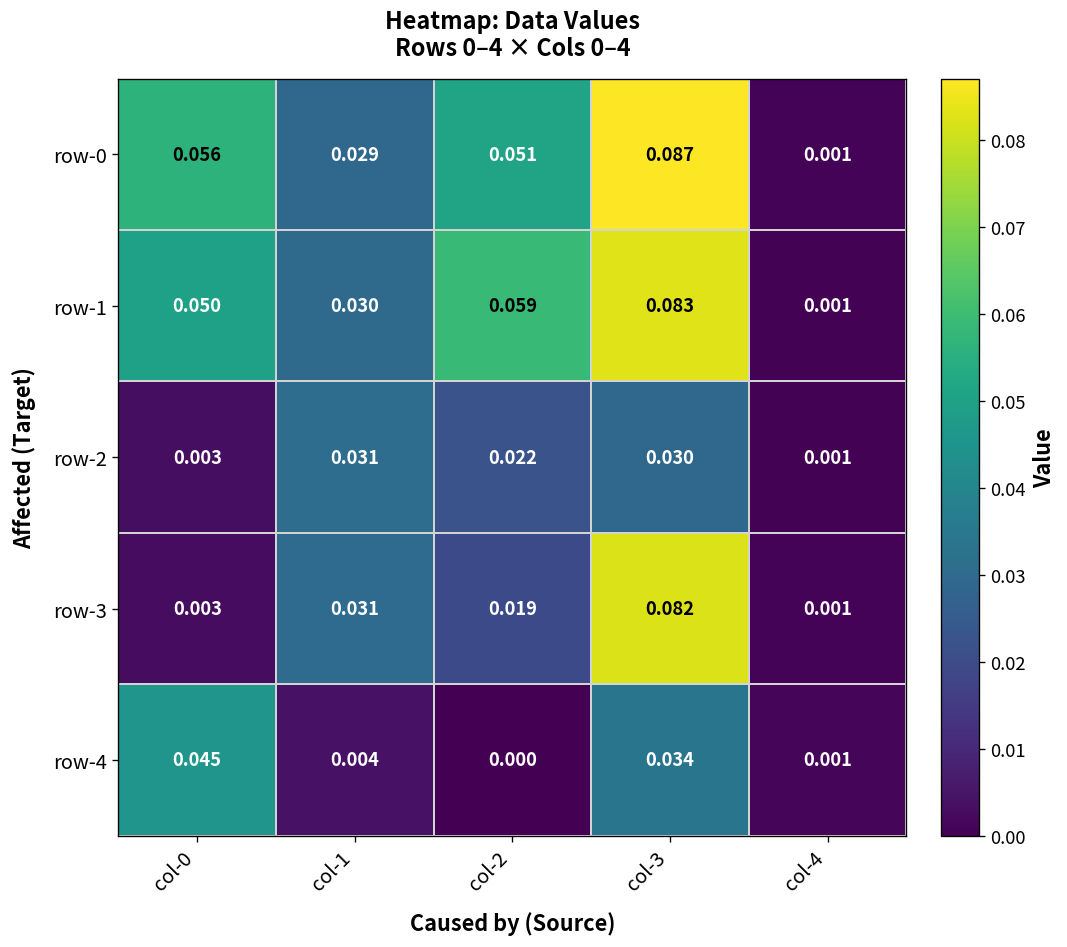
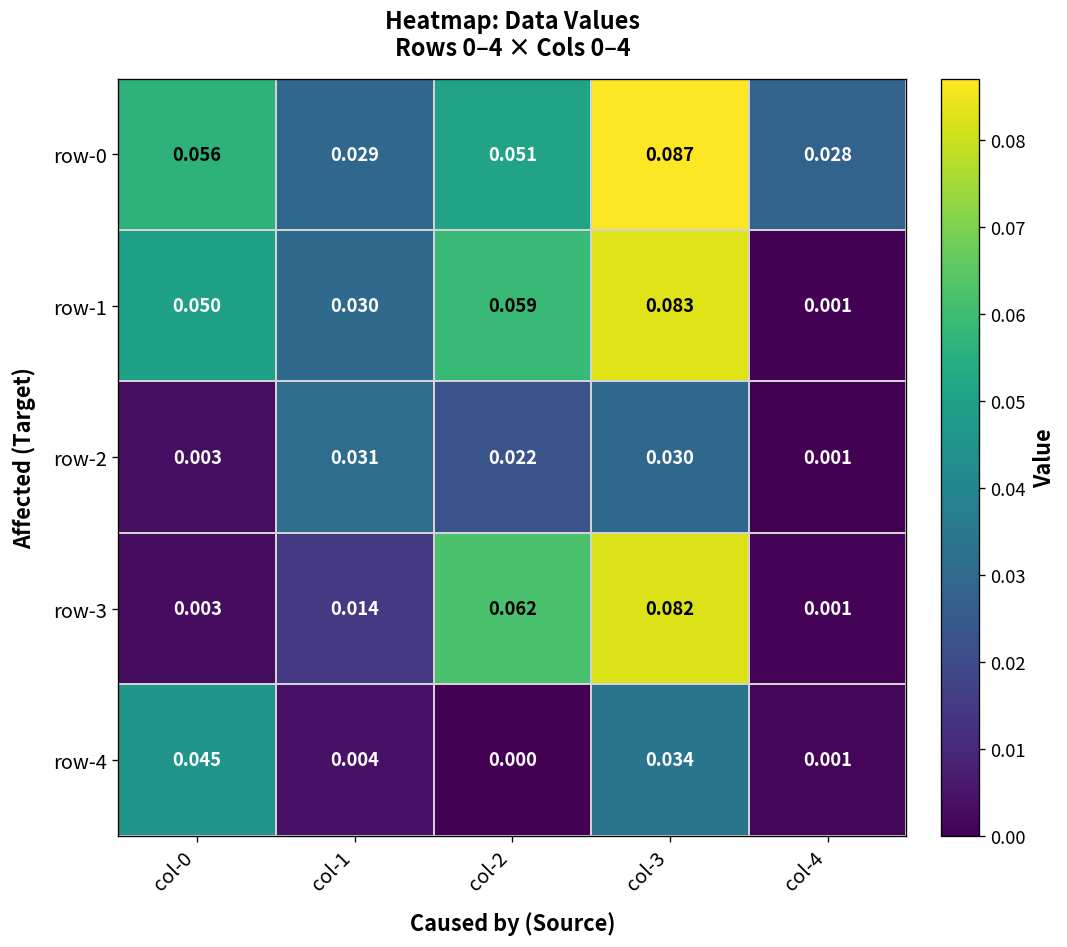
row-0, col-4: 0.001 -> 0.028
row-3, col-1: 0.031 -> 0.014
row-3, col-2: 0.019 -> 0.062
